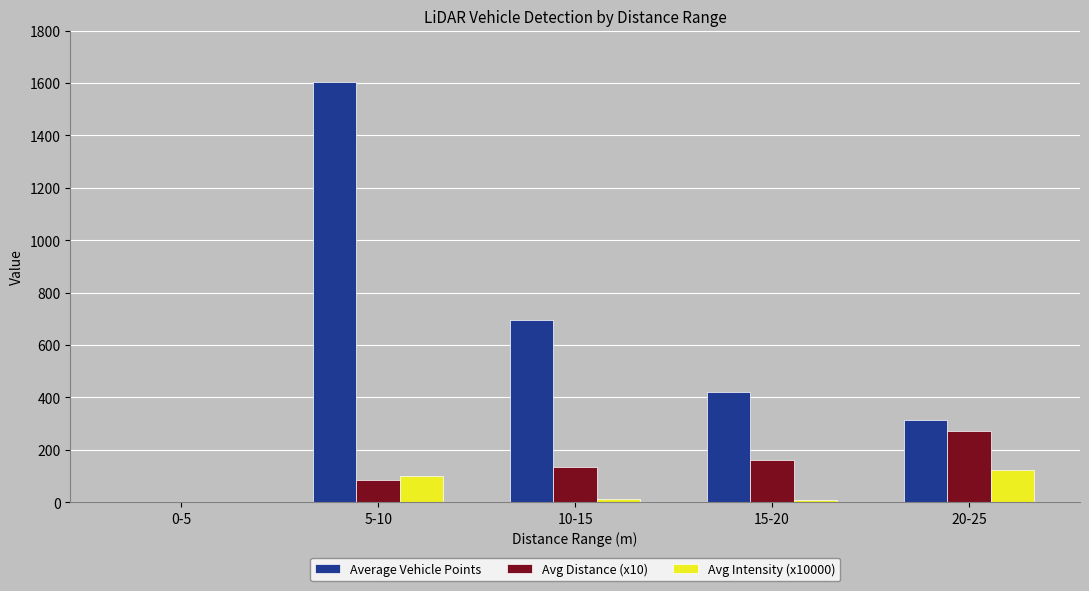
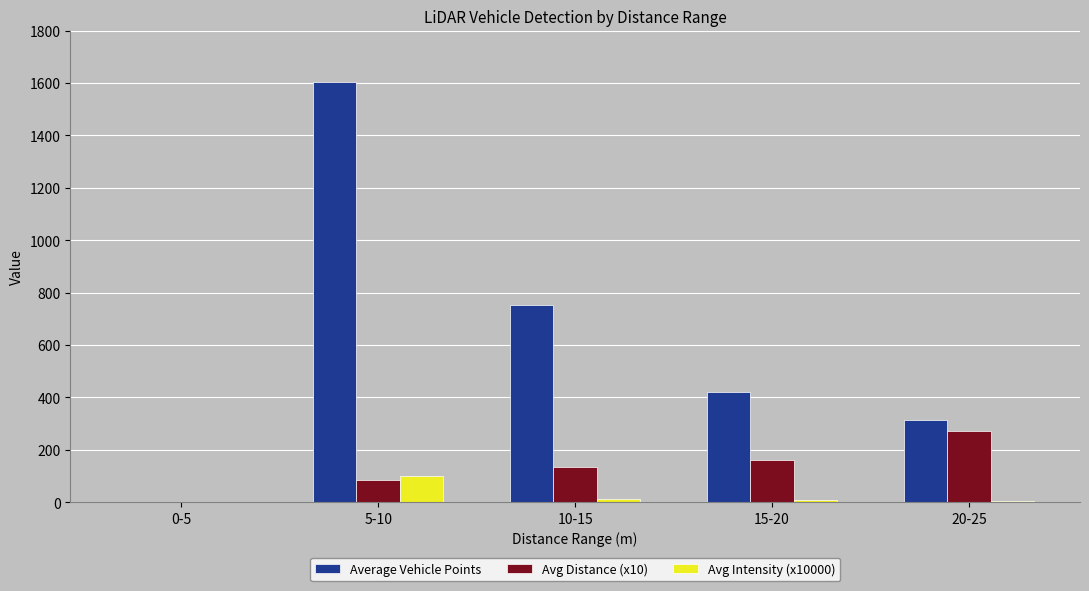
Average Vehicle Points, 10-15: 700 -> 750
Avg Intensity (x10000), 20-25: 130 -> 10
